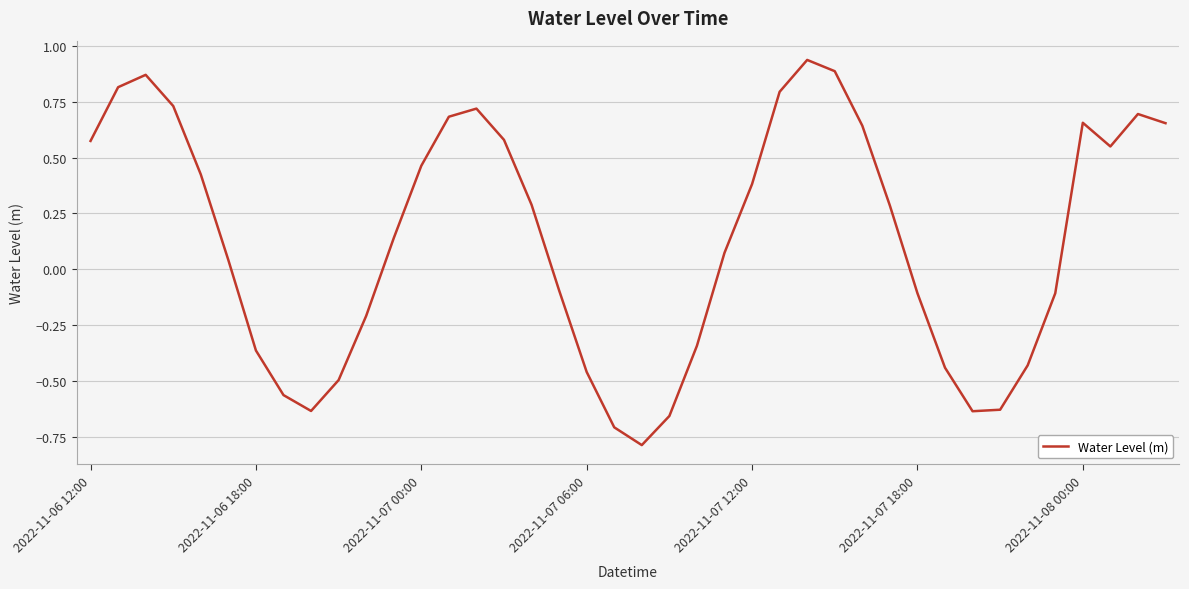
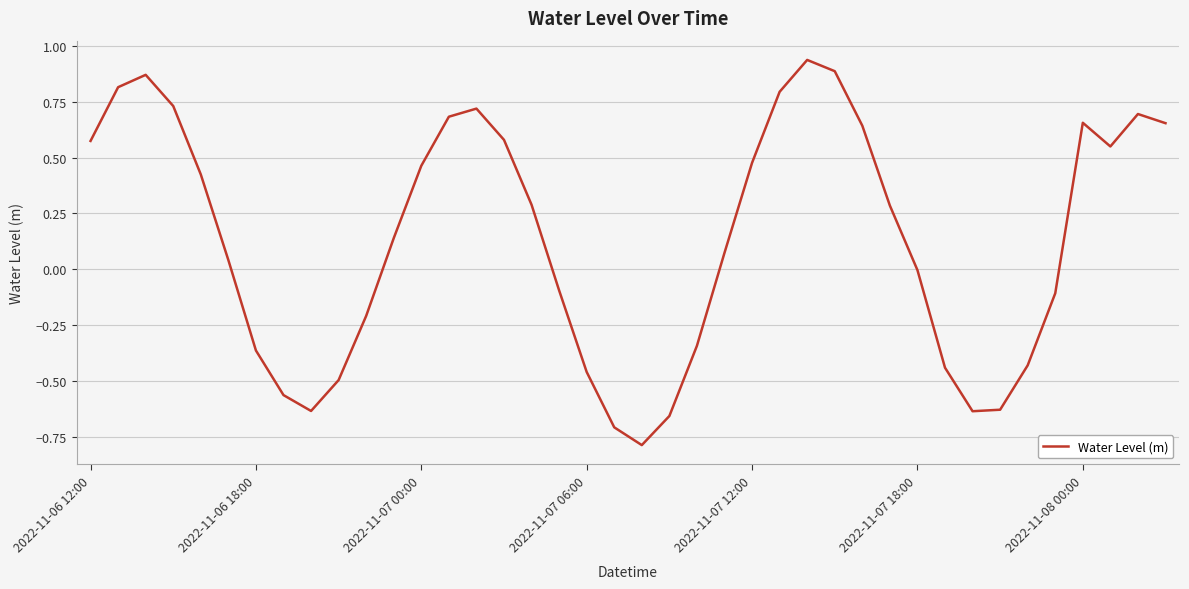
2022-11-07 12:00: 0.38 -> 0.48
2022-11-07 18:00: -0.11 -> 0.00
